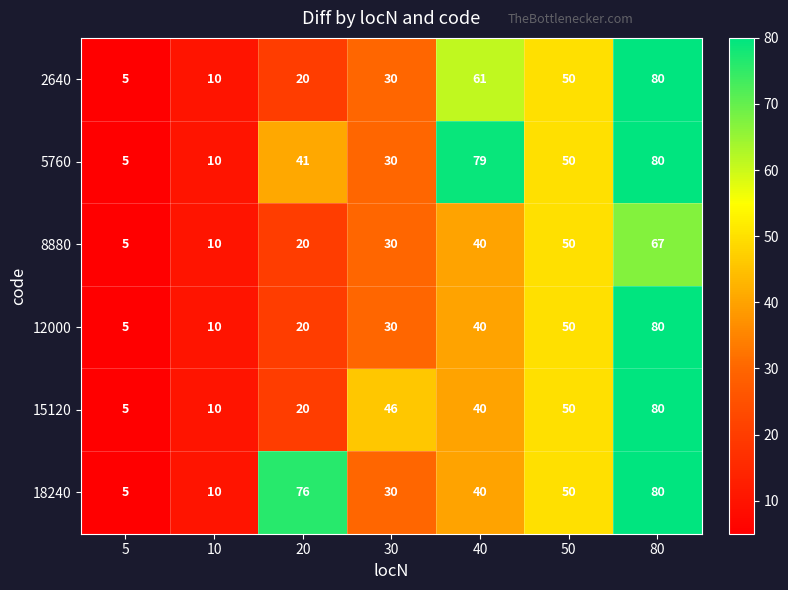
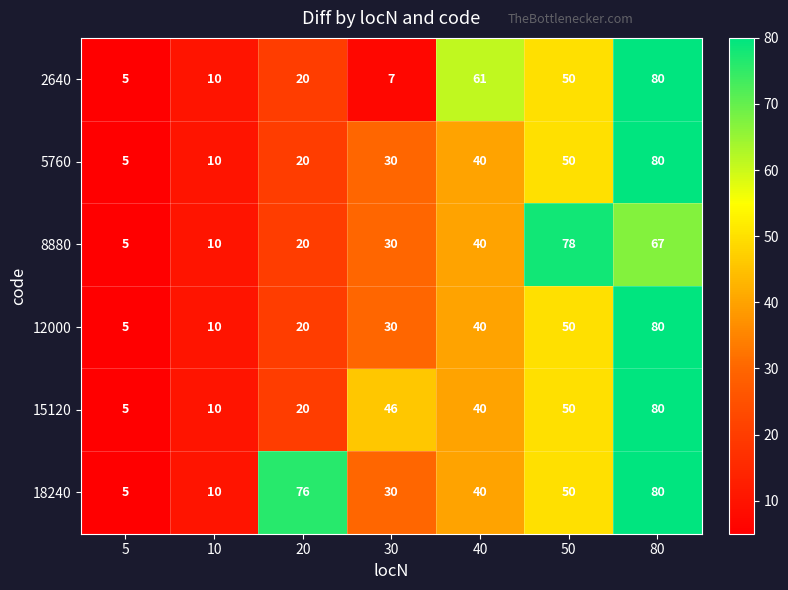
2640, 30: 30 -> 7
5760, 20: 41 -> 20
5760, 40: 79 -> 40
8880, 50: 50 -> 78
